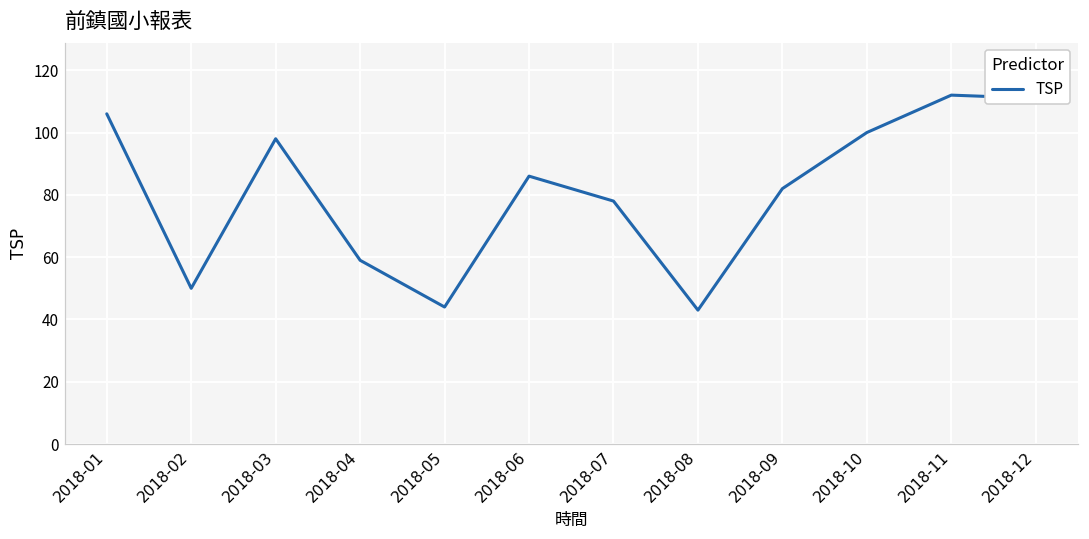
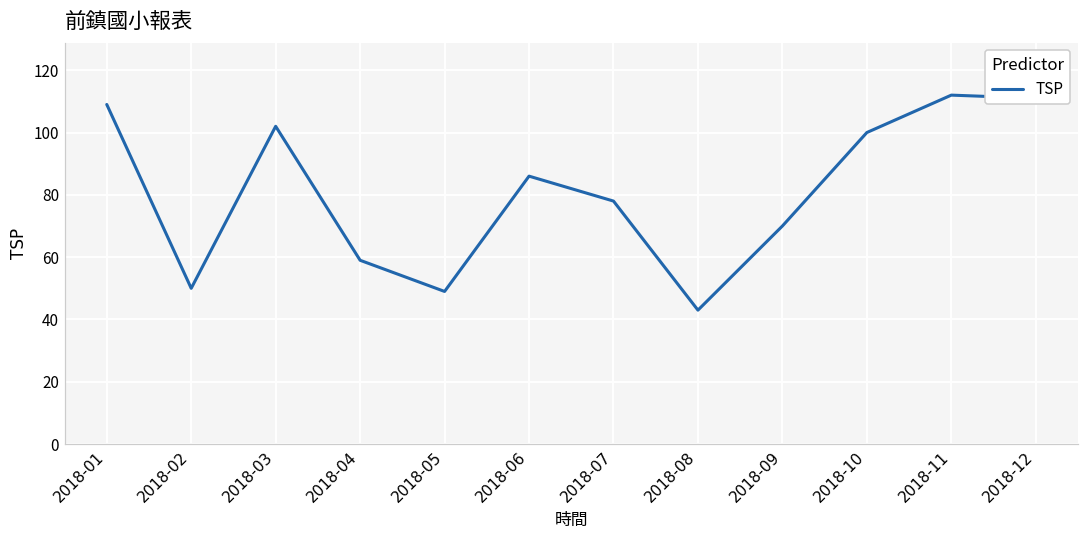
2018-01: 106 -> 109
2018-03: 98 -> 102
2018-05: 44 -> 49
2018-09: 82 -> 70
